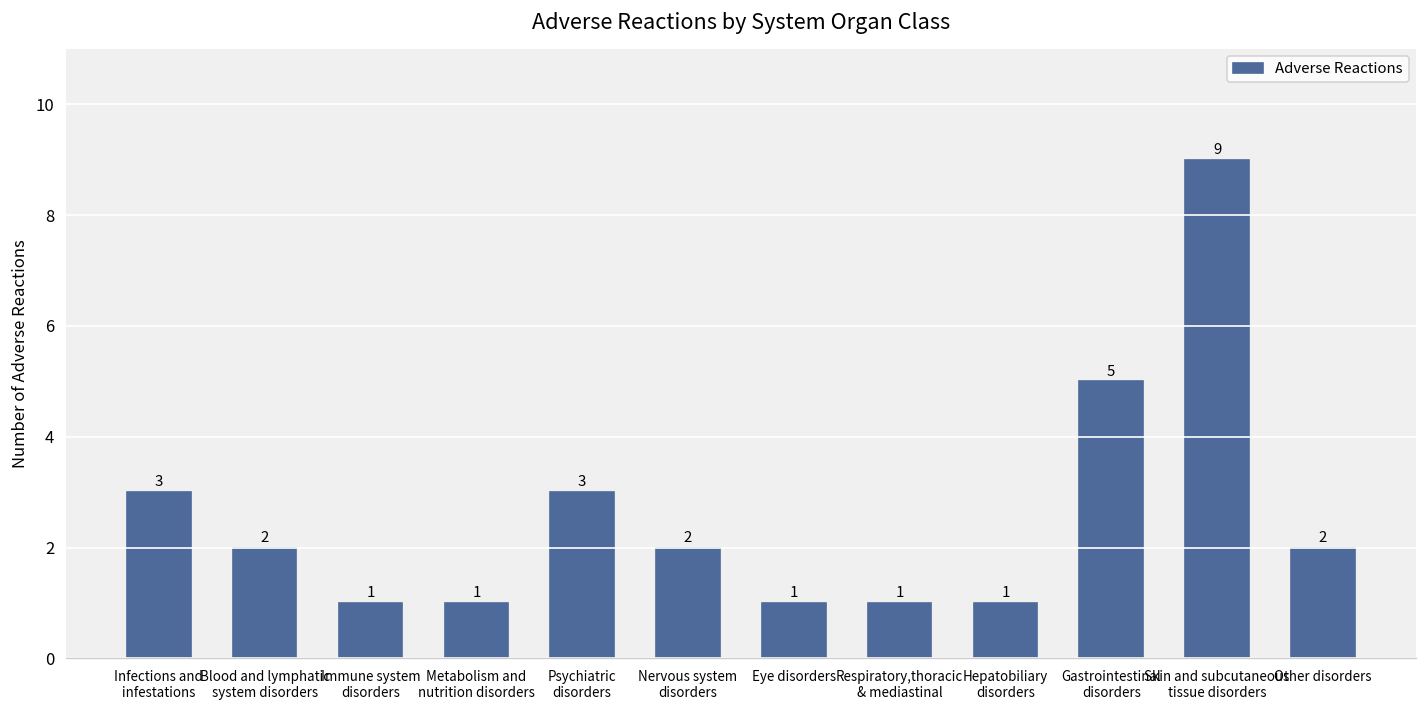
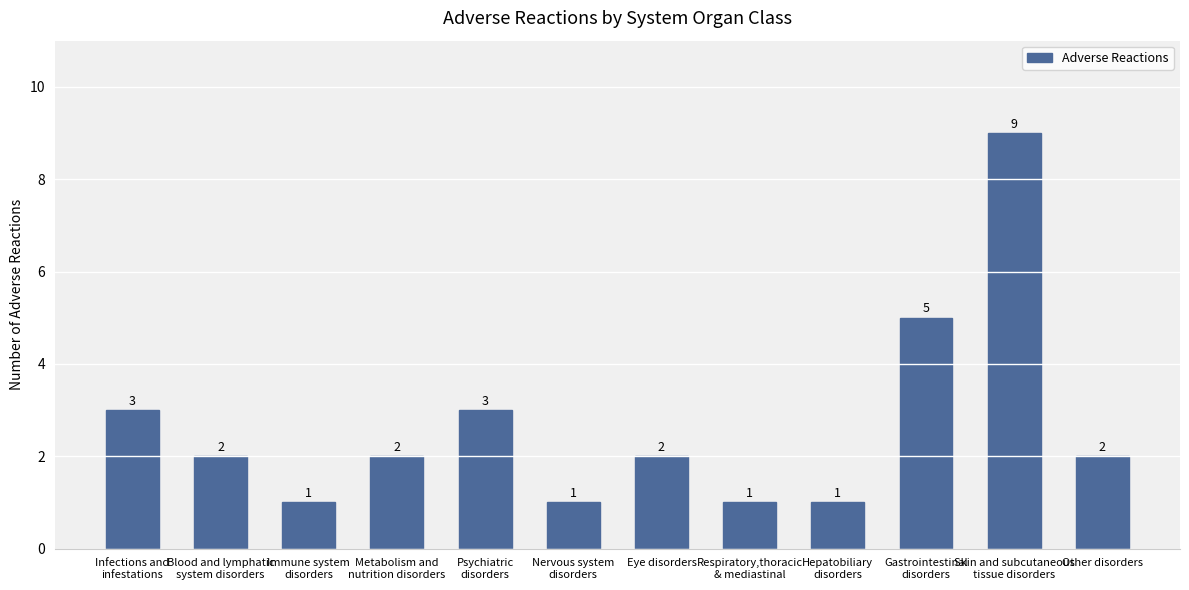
Metabolism and nutrition disorders: 1 -> 2
Nervous system disorders: 2 -> 1
Eye disorders: 1 -> 2
